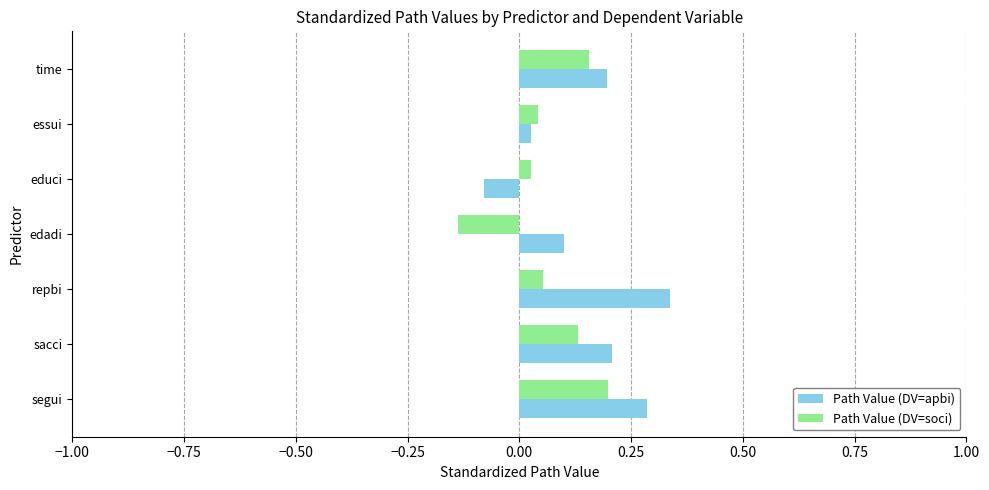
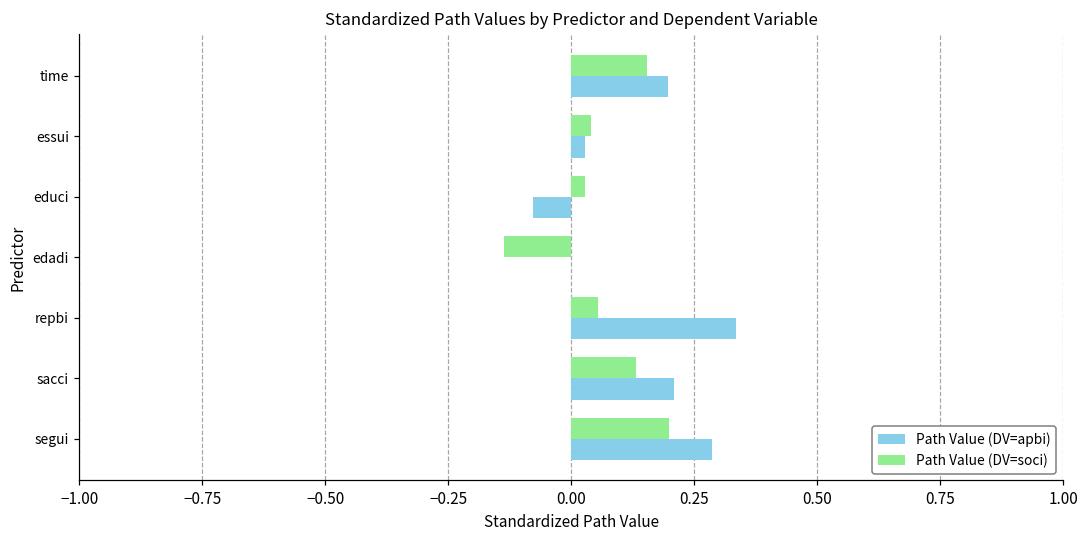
Path Value (DV=apbi), edadi: 0.1 -> 0.0
